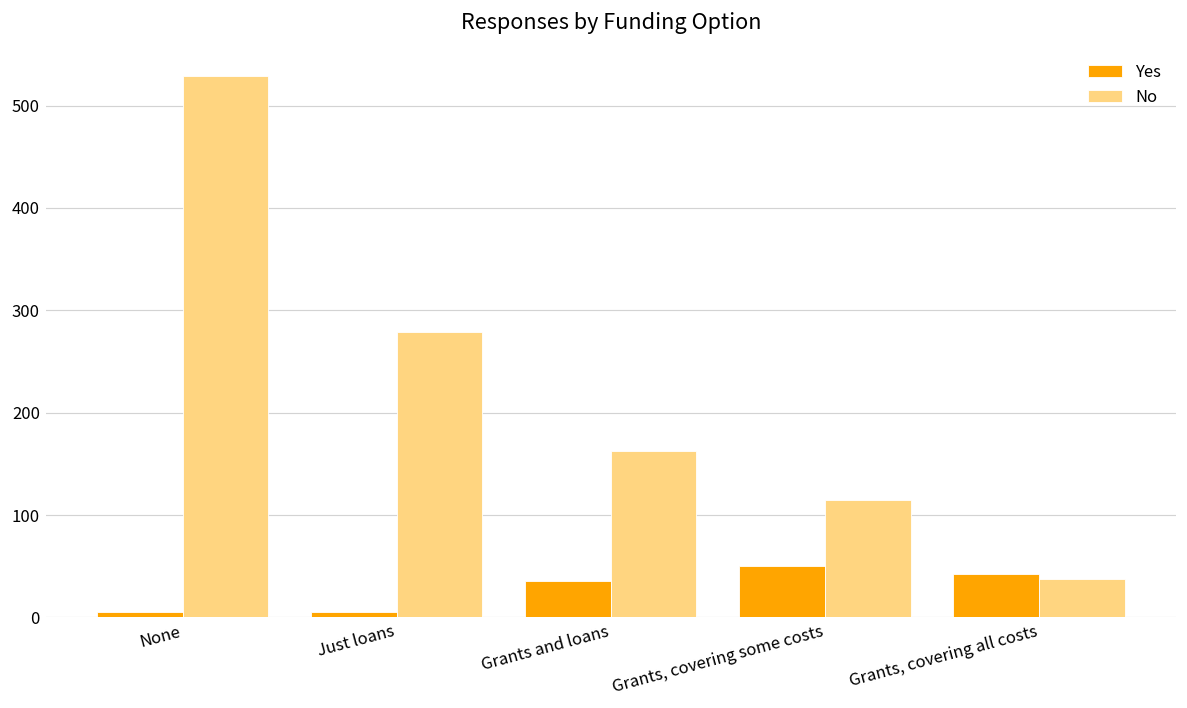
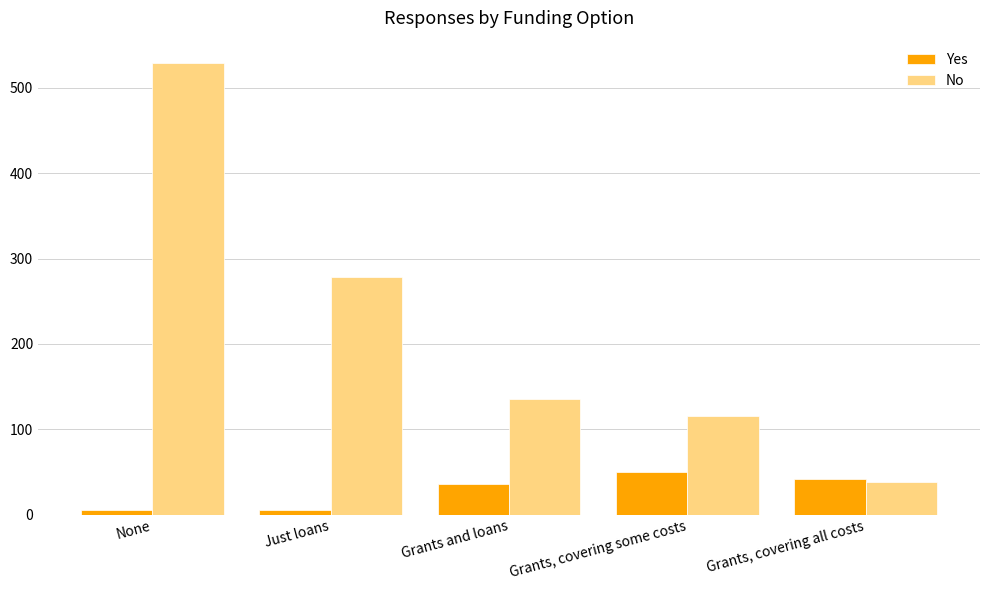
No, Grants and loans: 160 -> 140
